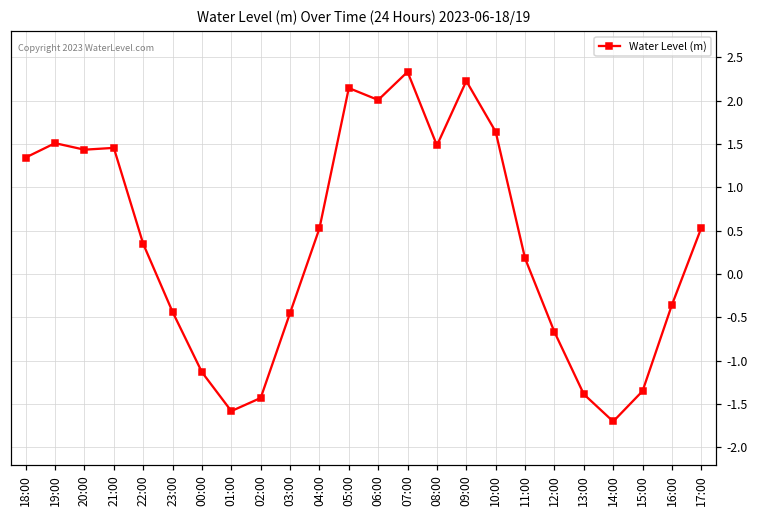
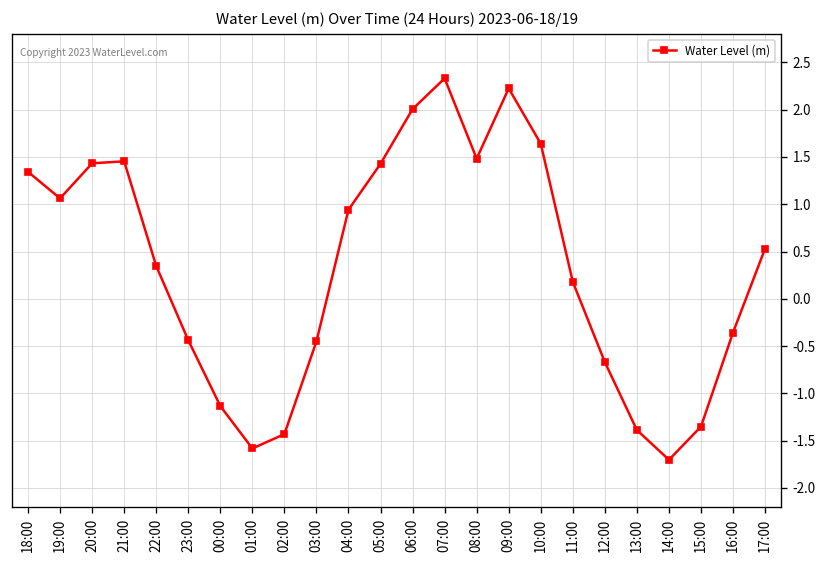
19:00: 1.5 -> 1.1
04:00: 0.5 -> 0.9
05:00: 2.1 -> 1.4
